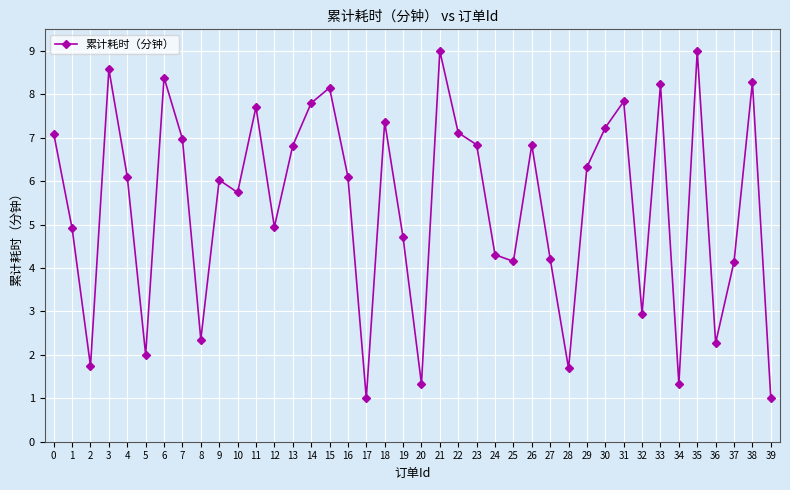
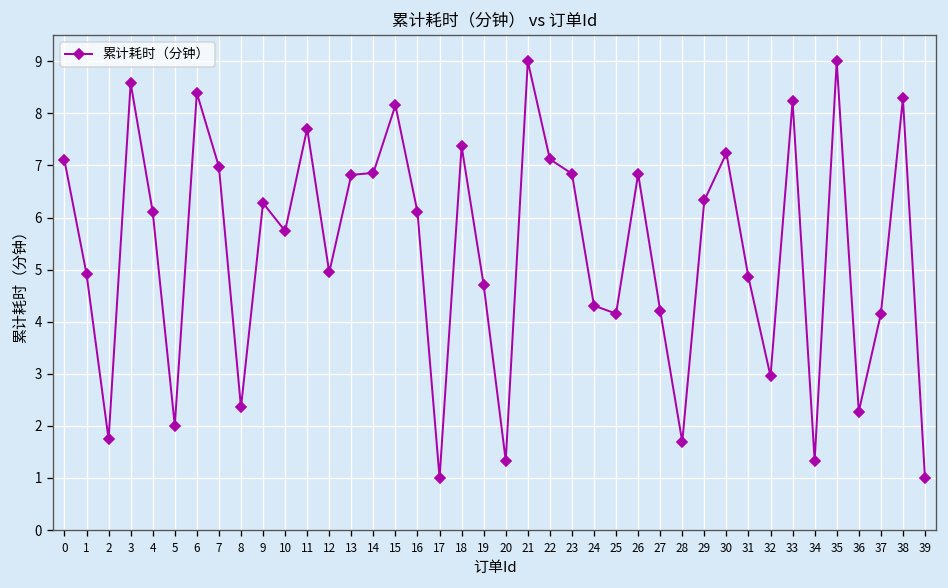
9: 6.0 -> 6.3
14: 7.8 -> 6.9
31: 7.8 -> 4.9
